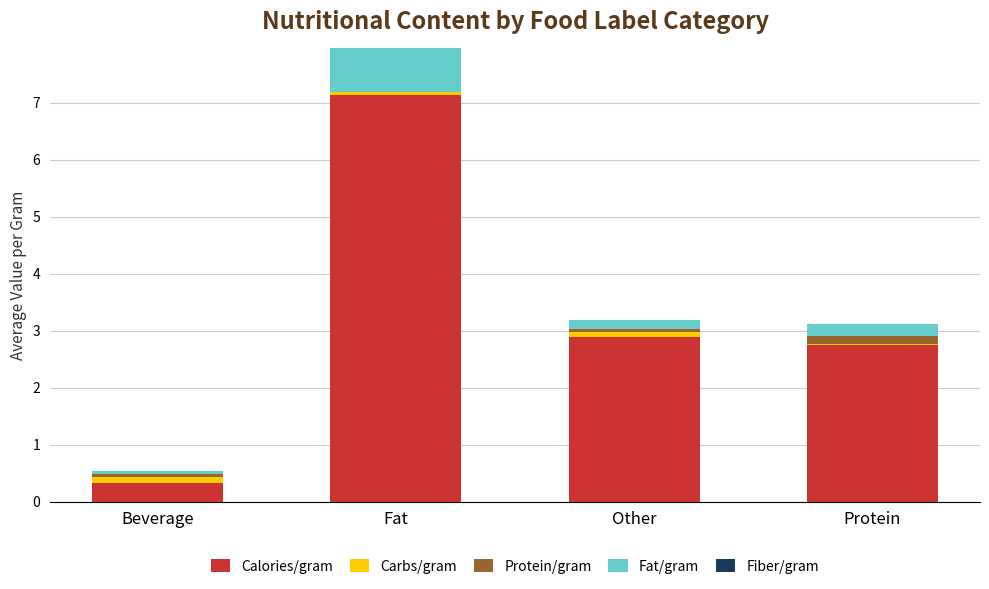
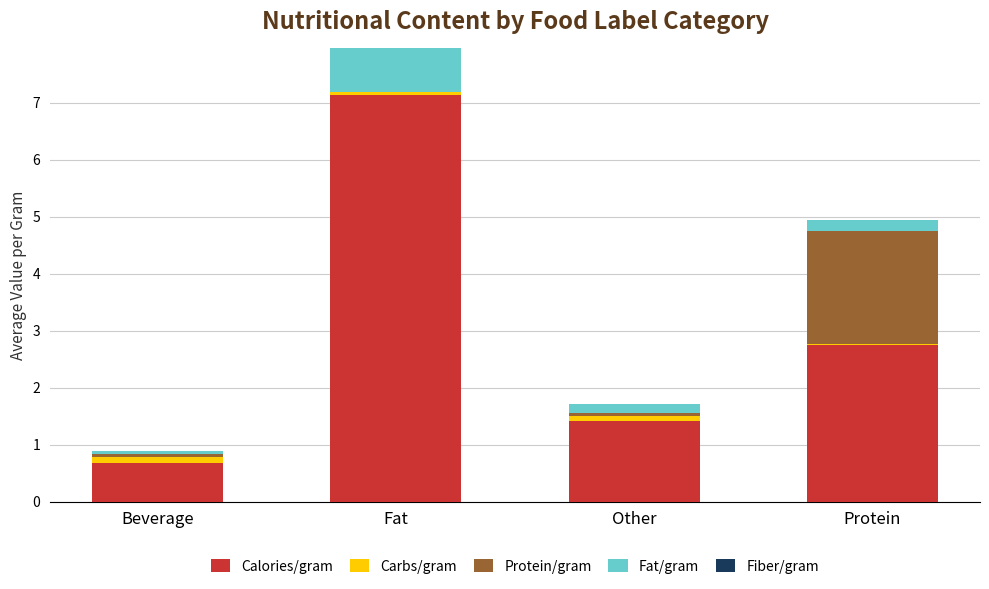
Calories/gram, Beverage: 0.3 -> 0.7
Calories/gram, Other: 2.9 -> 1.4
Protein/gram, Protein: 0.2 -> 2.0
